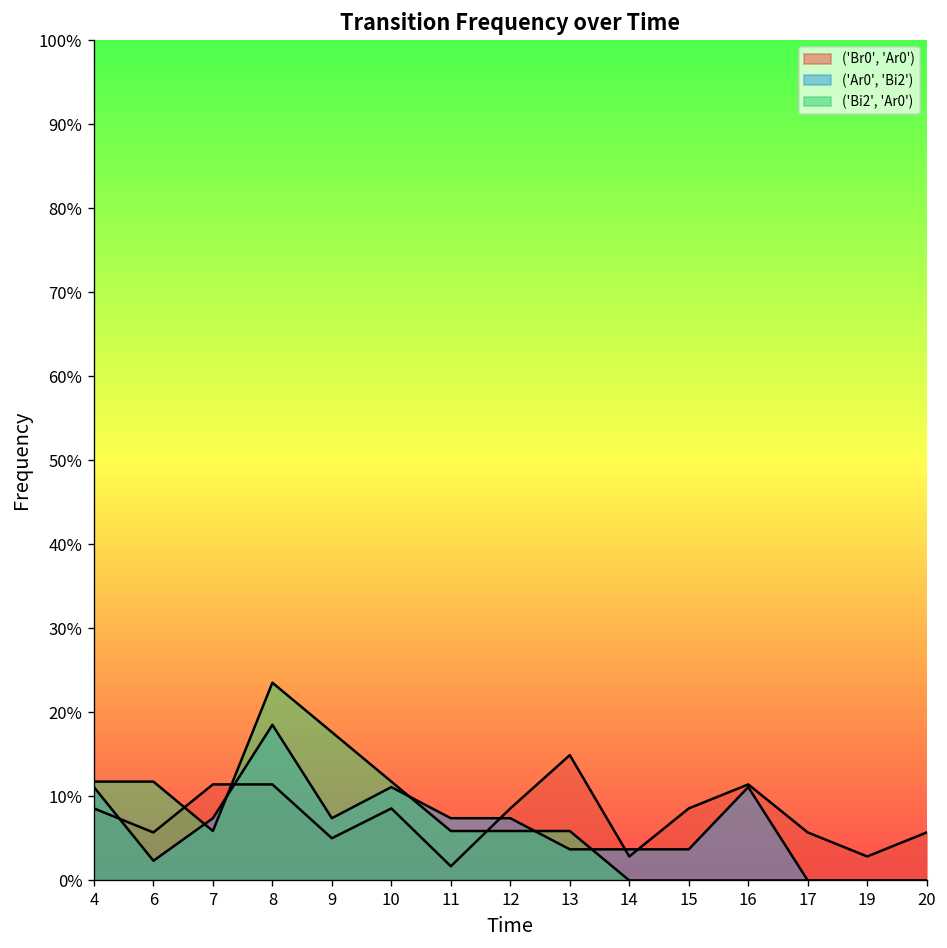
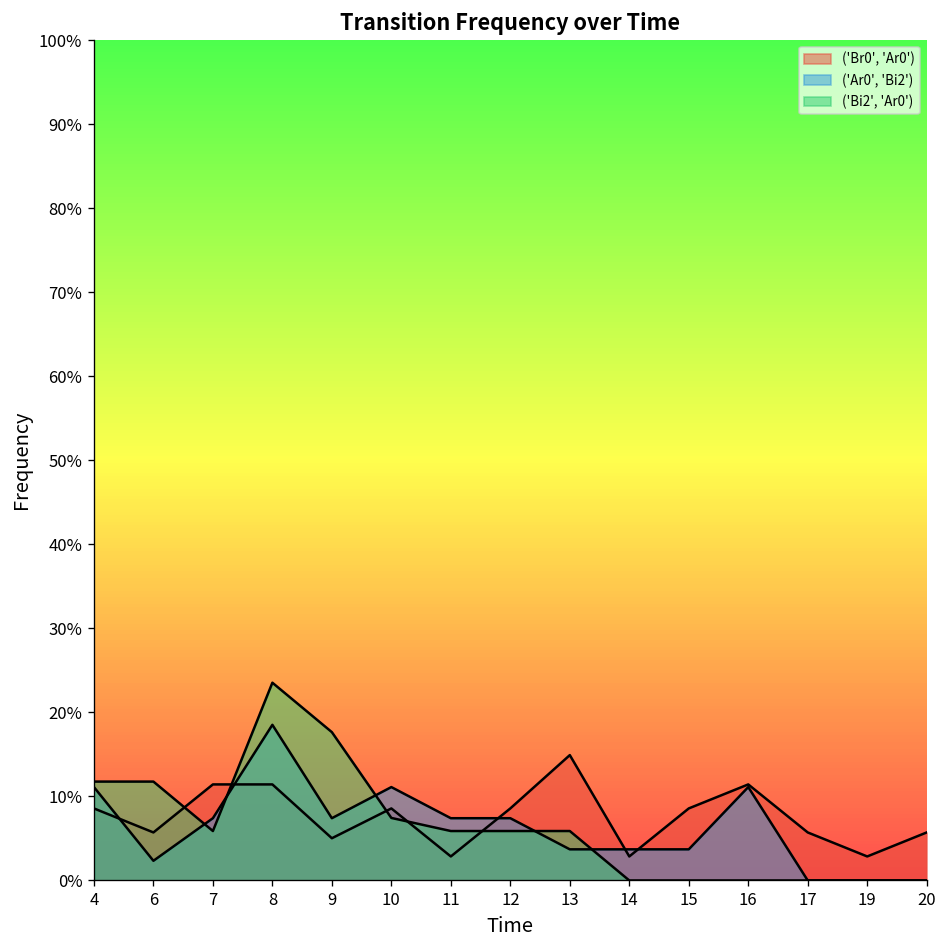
('Bi2', 'Ar0'), 10: 12% -> 7%
('Br0', 'Ar0'), 11: 2% -> 3%
